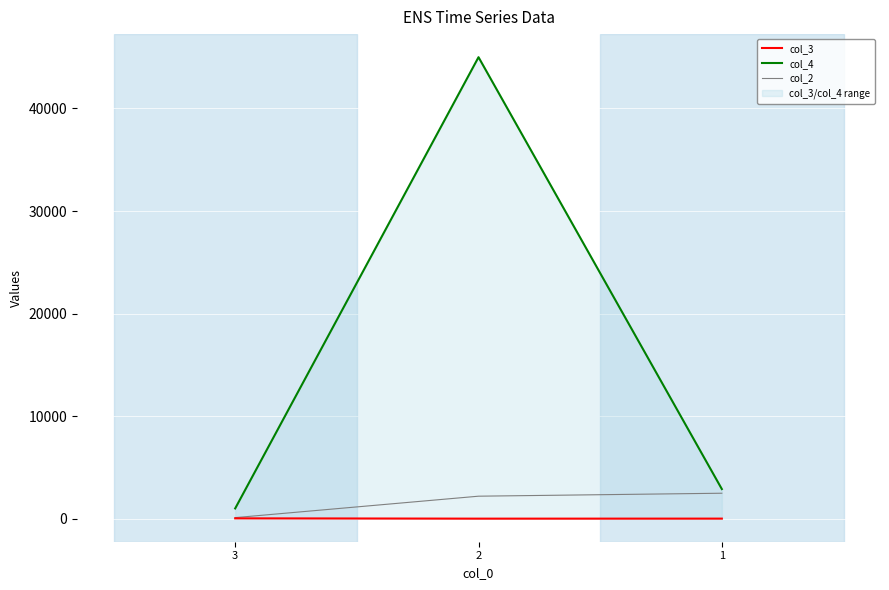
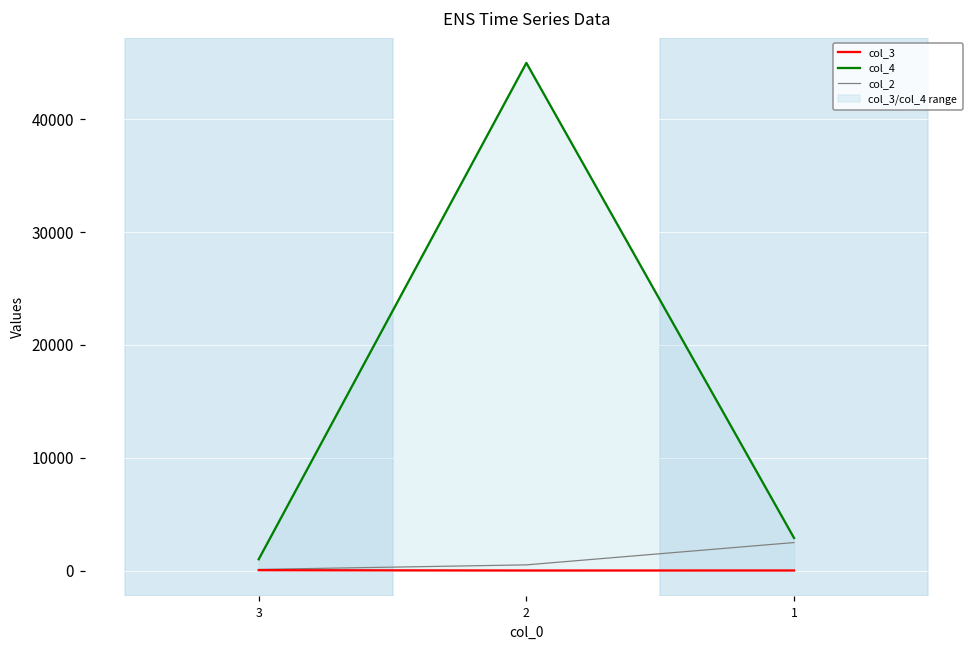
col_2, 2: 2200 -> 500
